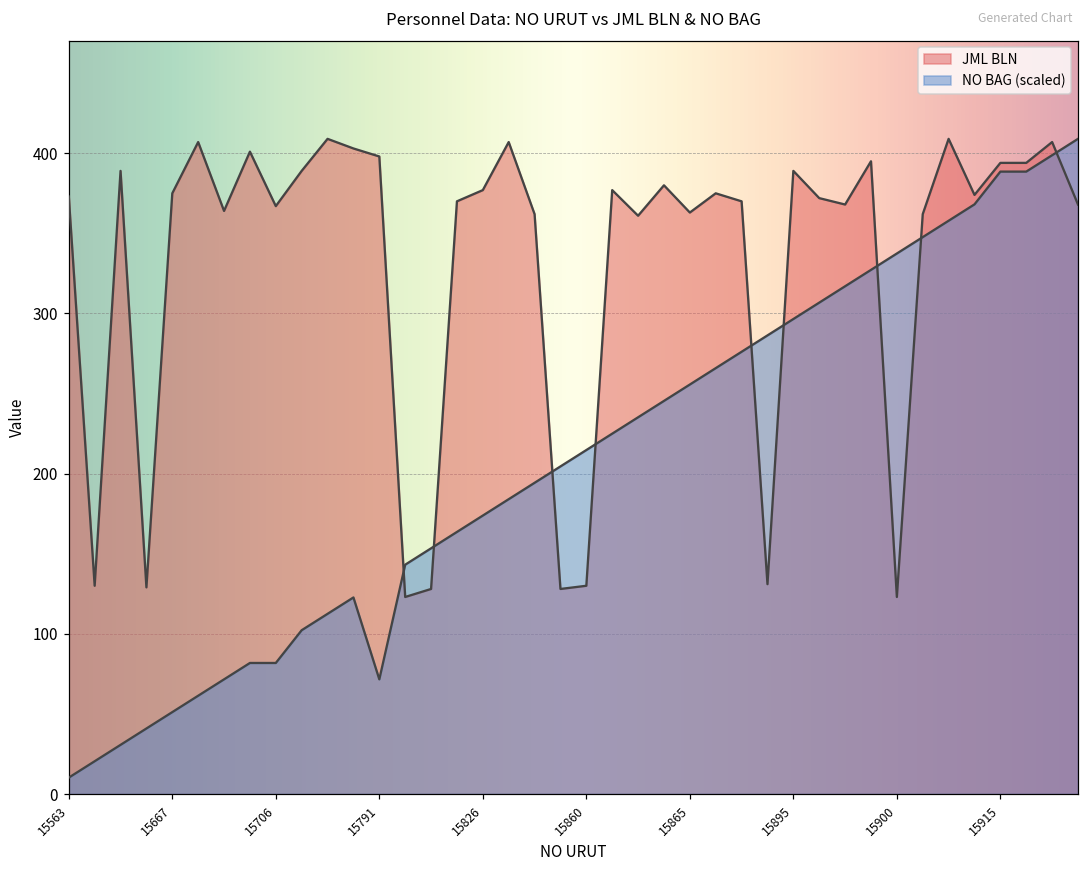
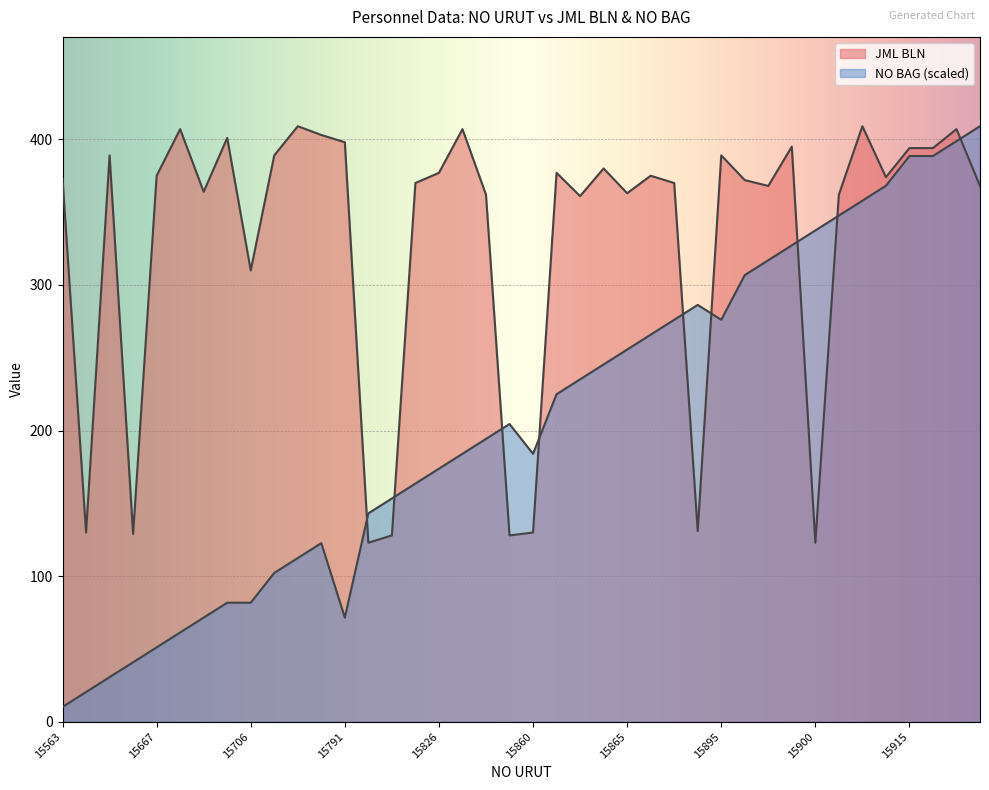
JML BLN, 15706: 367 -> 310
NO BAG (scaled), 15860: 215 -> 184
NO BAG (scaled), 15895: 297 -> 276
